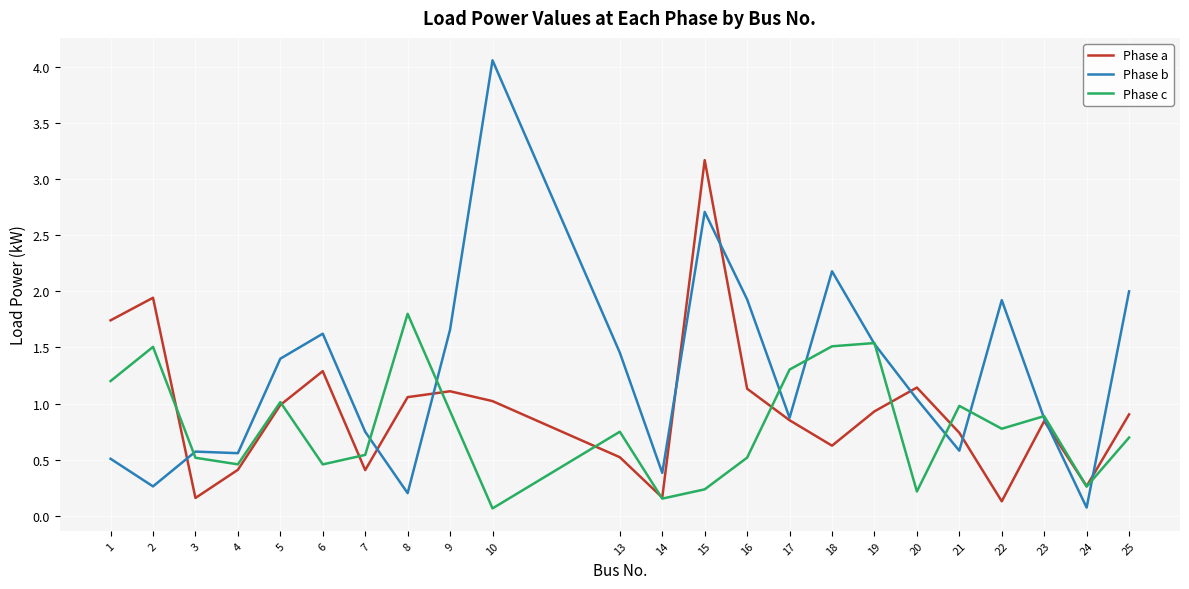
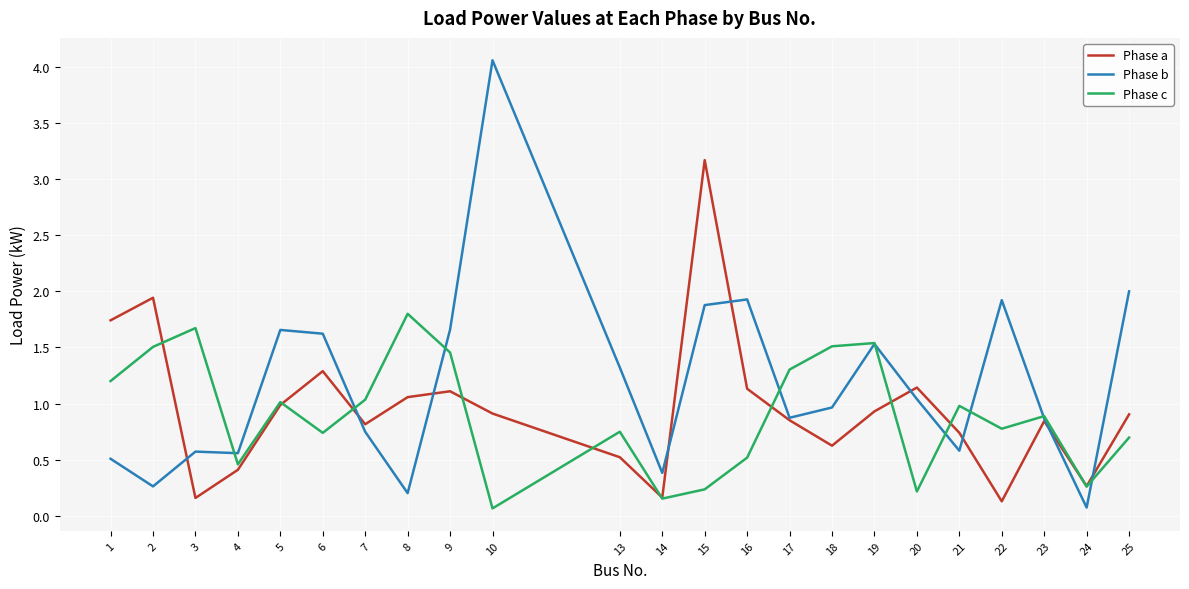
Phase c, 3: 0.52 -> 1.67
Phase b, 5: 1.40 -> 1.66
Phase c, 6: 0.46 -> 0.74
Phase a, 7: 0.41 -> 0.82
Phase c, 7: 0.54 -> 1.03
Phase c, 9: 0.93 -> 1.45
Phase a, 10: 1.02 -> 0.91
Phase b, 13: 1.45 -> 1.32
Phase b, 15: 2.71 -> 1.88
Phase b, 18: 2.18 -> 0.97
